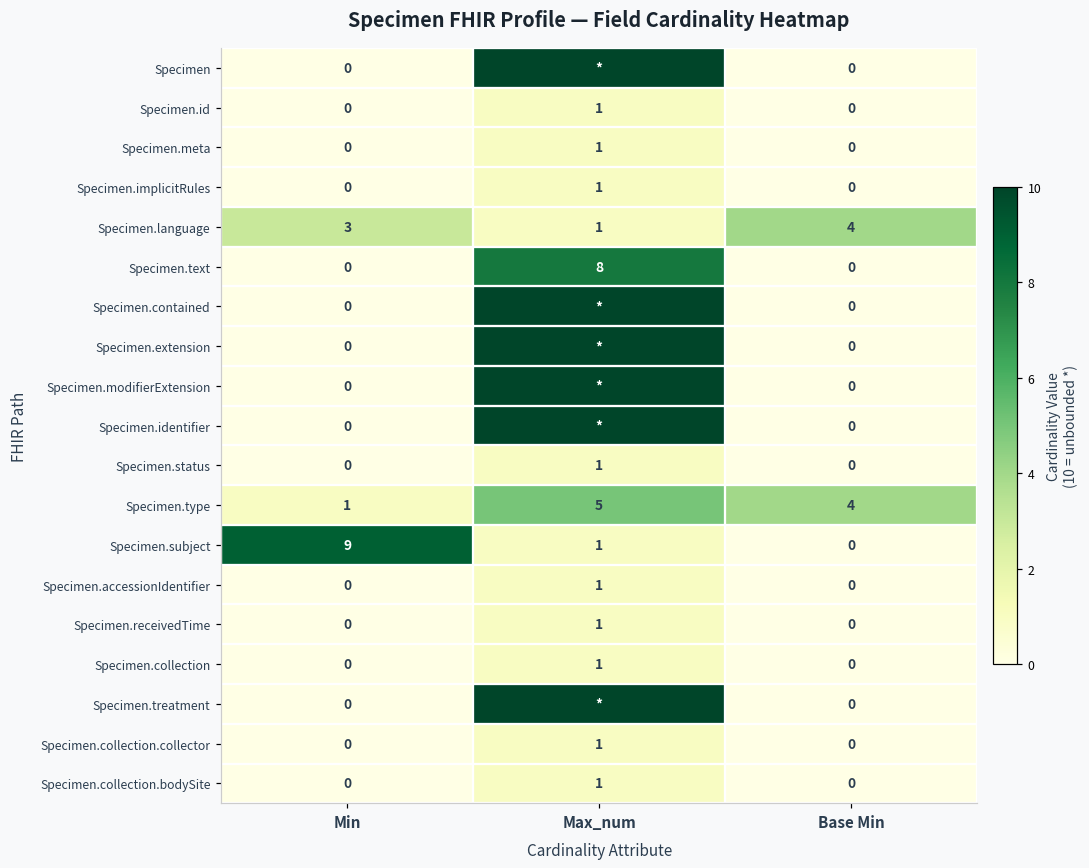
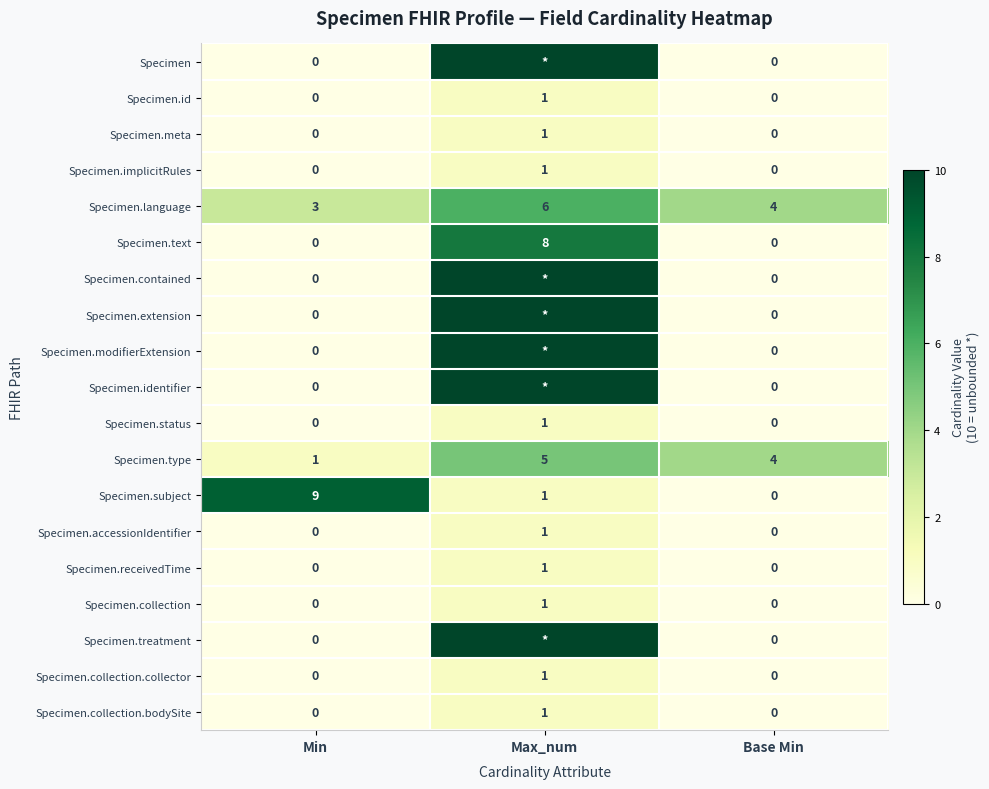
Specimen.language, Max_num: 1 -> 6
